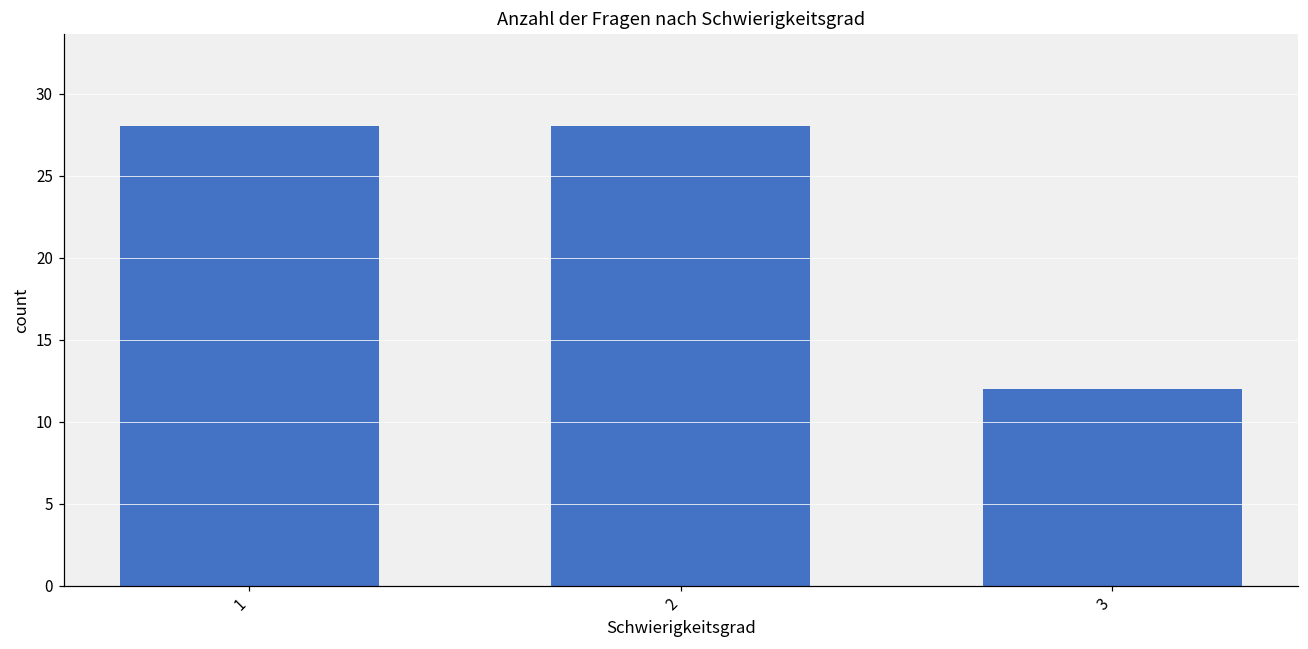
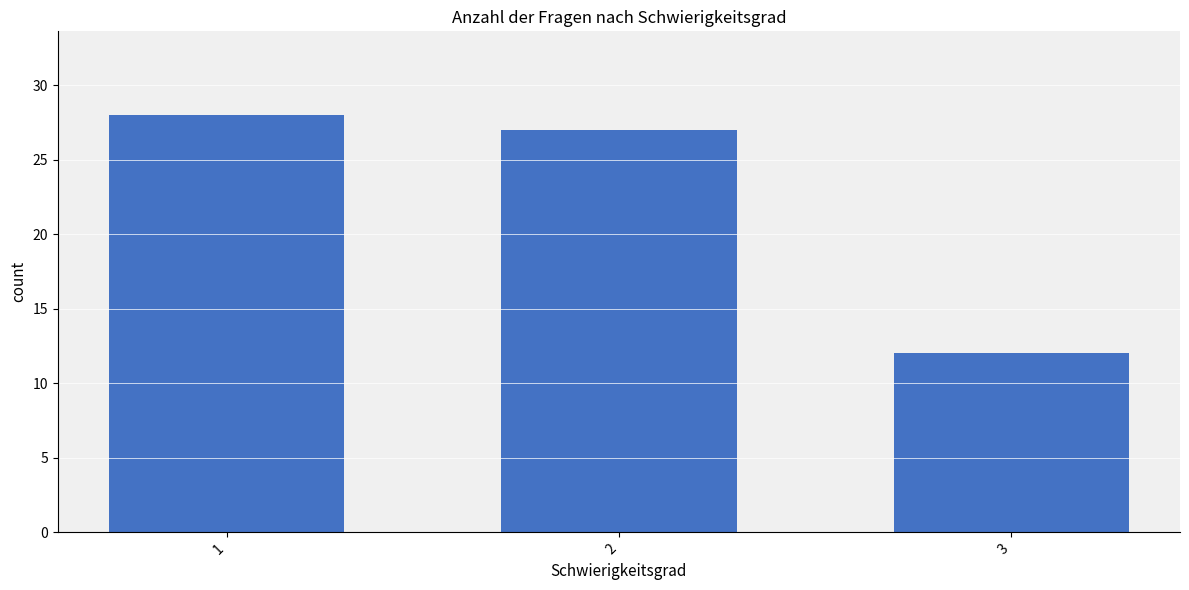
2: 28 -> 27
